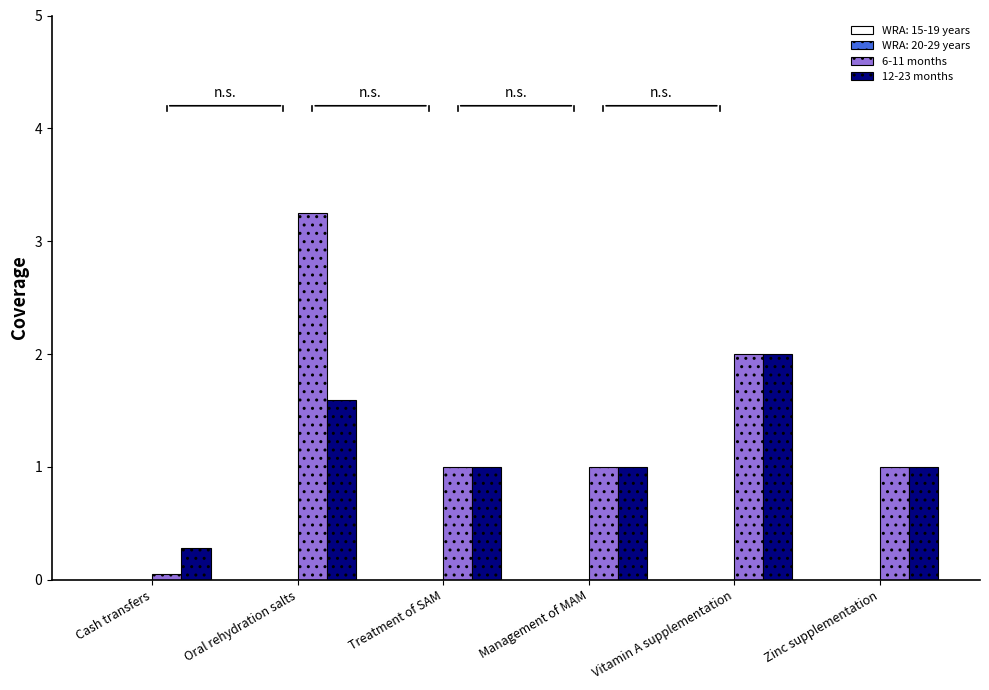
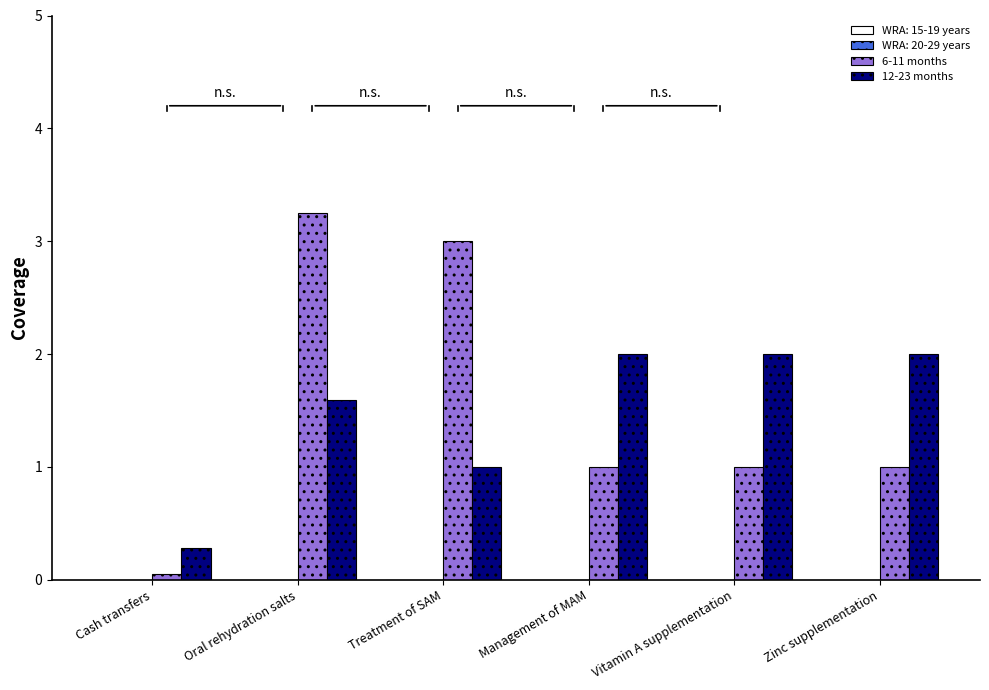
6-11 months, Treatment of SAM: 1 -> 3
12-23 months, Management of MAM: 1 -> 2
6-11 months, Vitamin A supplementation: 2 -> 1
12-23 months, Zinc supplementation: 1 -> 2
